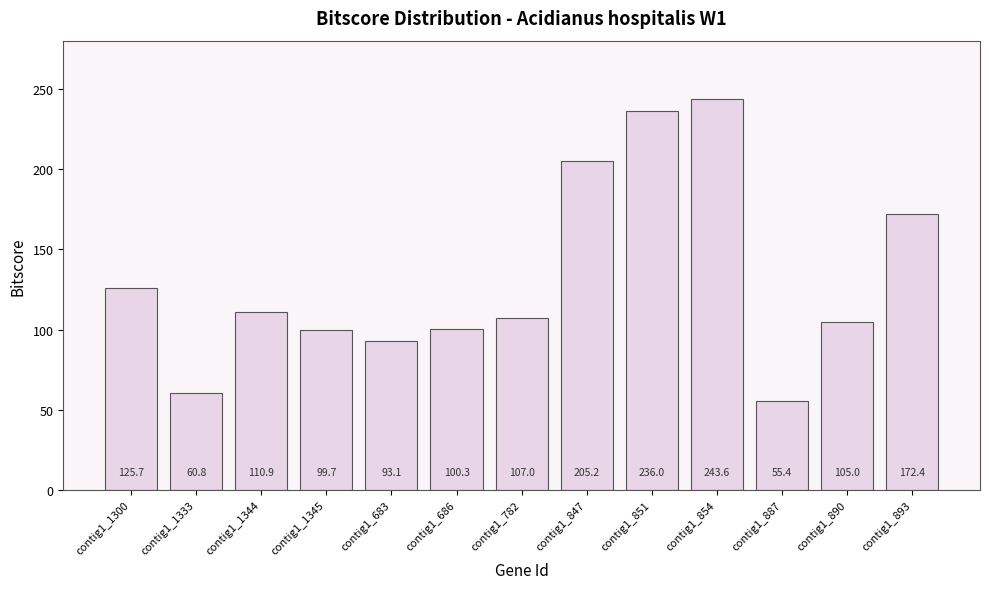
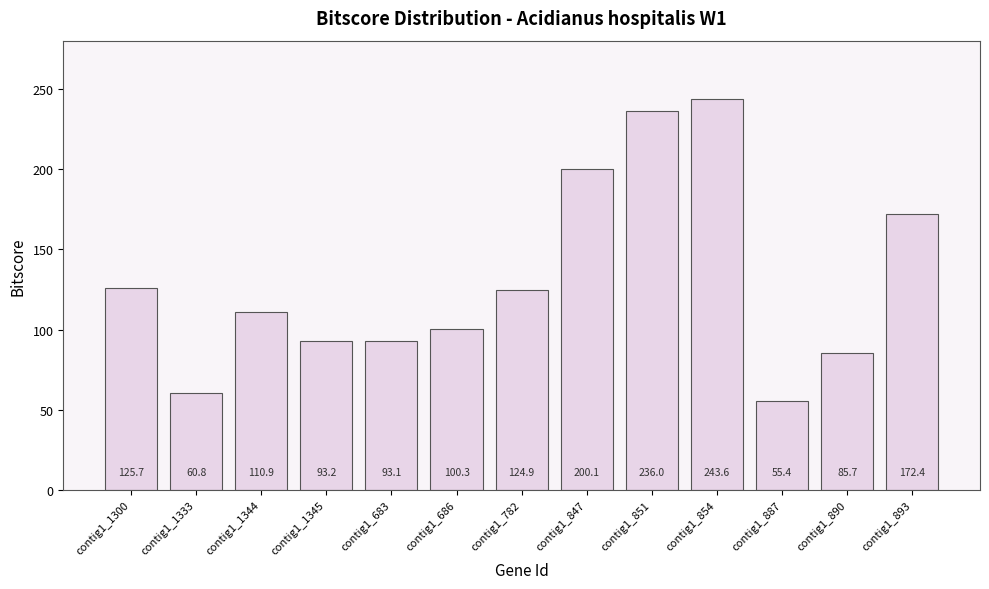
contig1_1345: 99.7 -> 93.2
contig1_782: 107.0 -> 124.9
contig1_847: 205.2 -> 200.1
contig1_890: 105.0 -> 85.7
